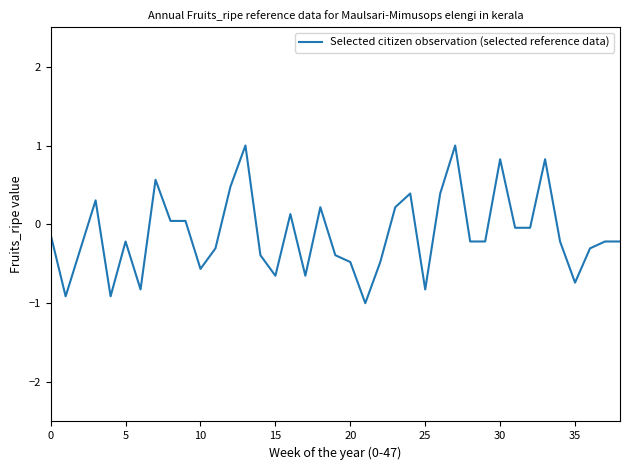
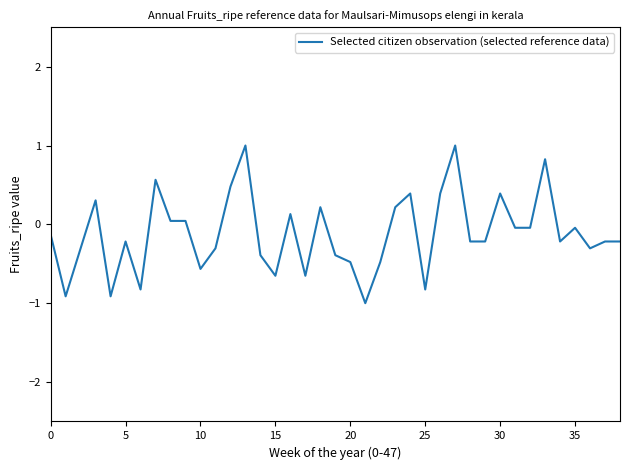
30: 0.8 -> 0.4
35: -0.7 -> 0.0
